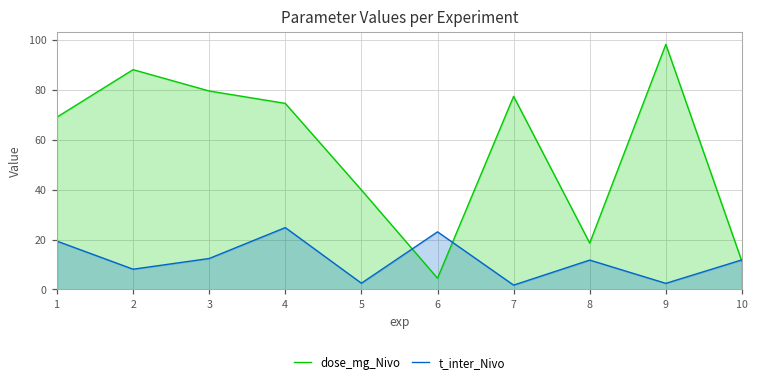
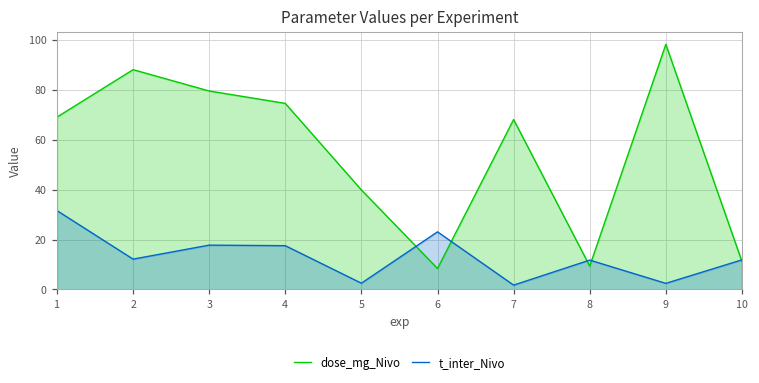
t_inter_Nivo, 1: 19 -> 32
t_inter_Nivo, 2: 8 -> 12
t_inter_Nivo, 3: 12 -> 18
t_inter_Nivo, 4: 25 -> 18
dose_mg_Nivo, 6: 5 -> 8
dose_mg_Nivo, 7: 77 -> 68
dose_mg_Nivo, 8: 19 -> 9
